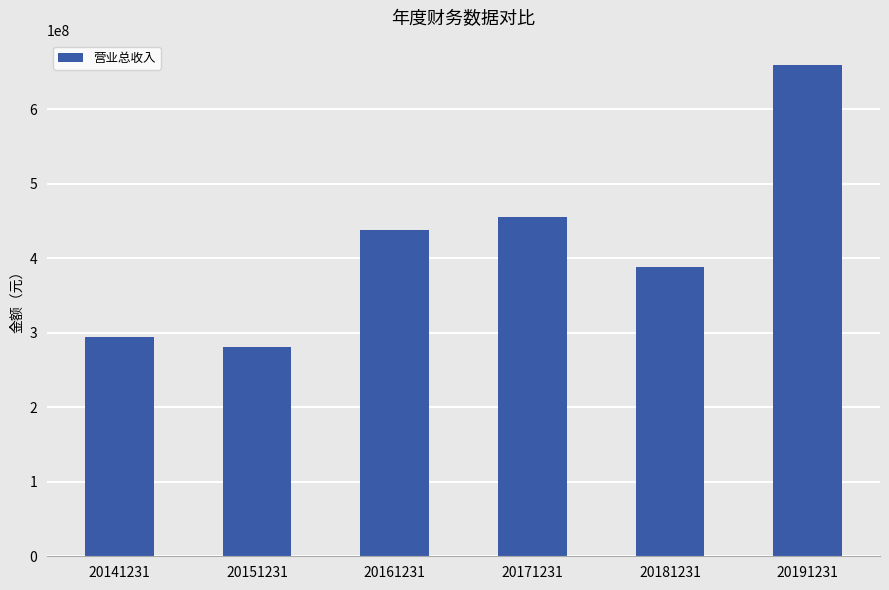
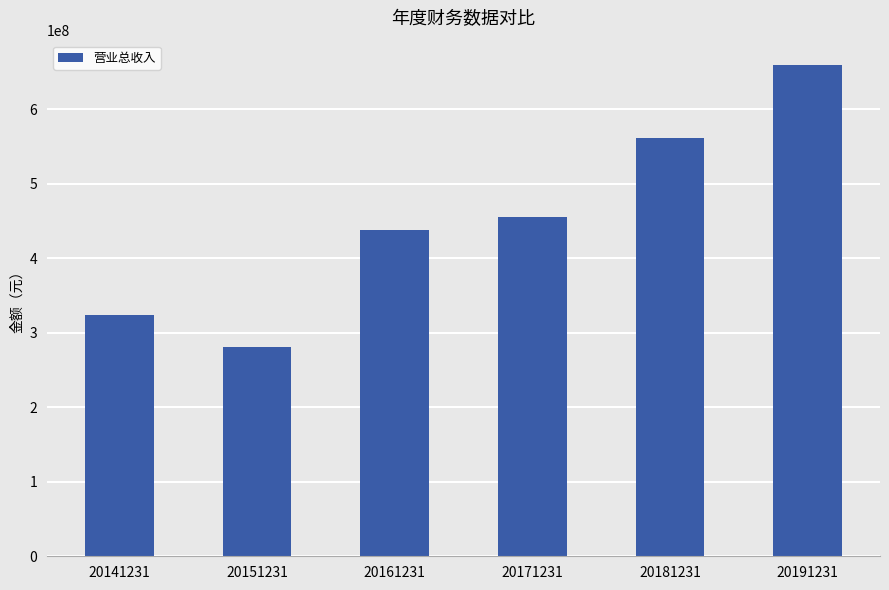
20141231: 290000000 -> 320000000
20181231: 390000000 -> 560000000
